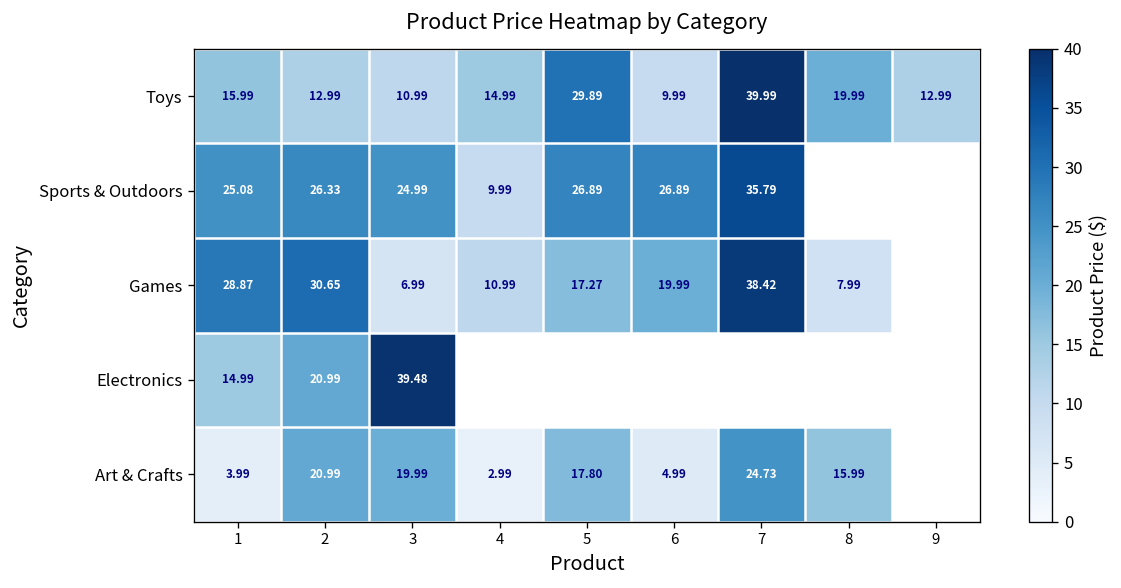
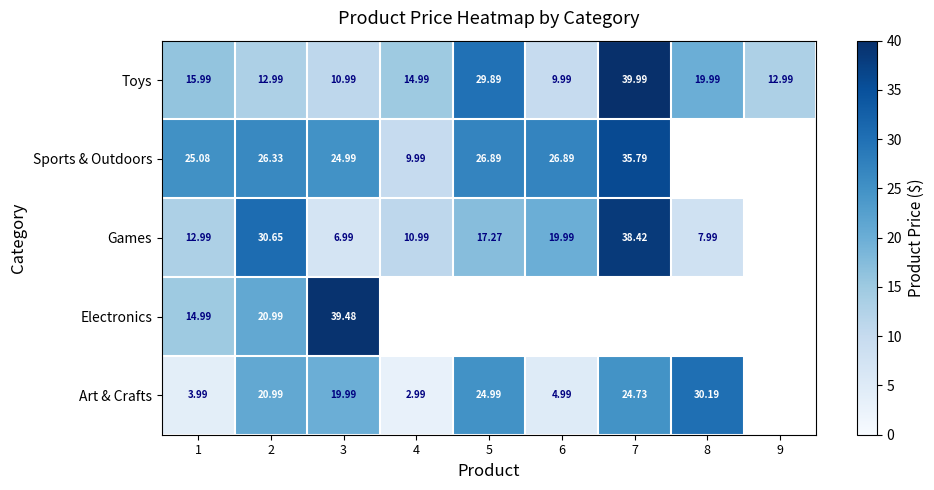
Games, 1: 28.87 -> 12.99
Art & Crafts, 5: 17.80 -> 24.99
Art & Crafts, 8: 15.99 -> 30.19
